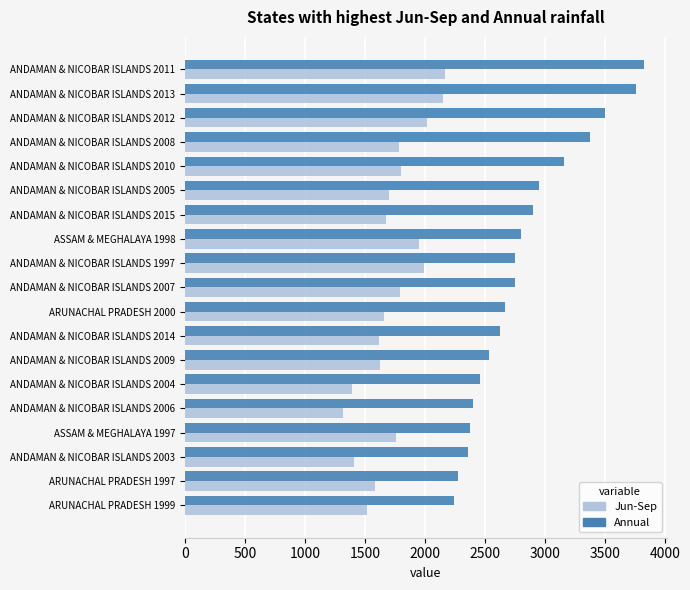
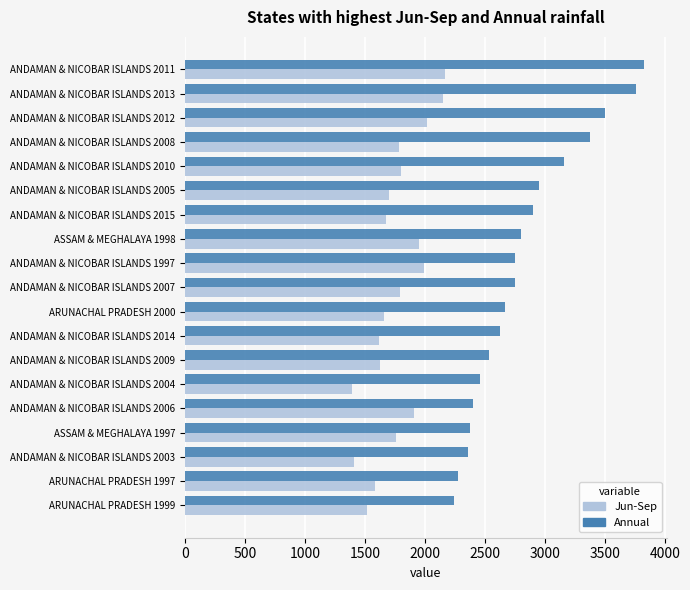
Jun-Sep, ANDAMAN & NICOBAR ISLANDS 2006: 1310 -> 1910
